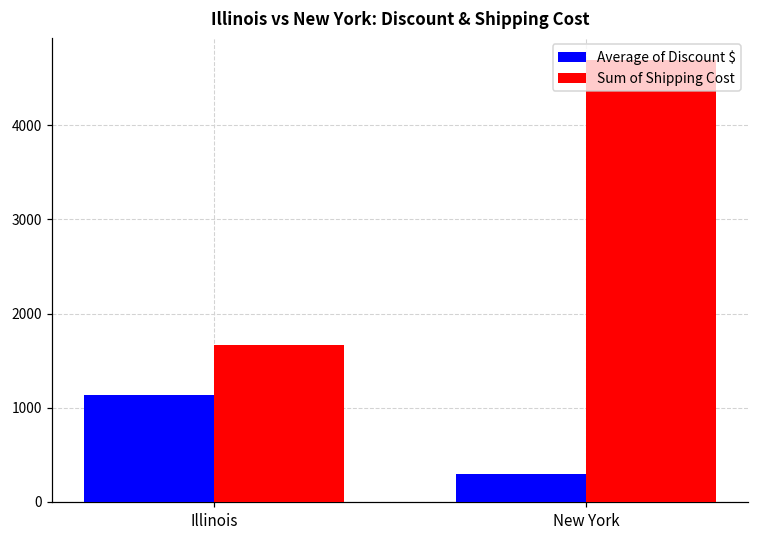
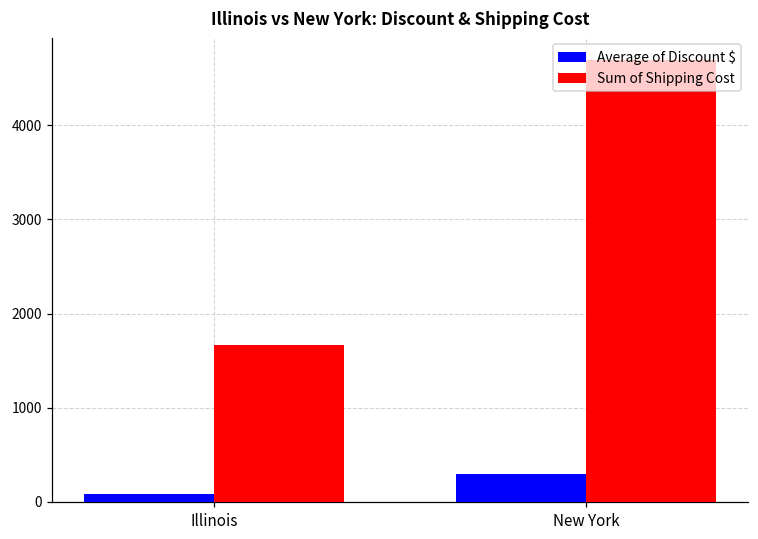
Average of Discount $, Illinois: 1100 -> 100
